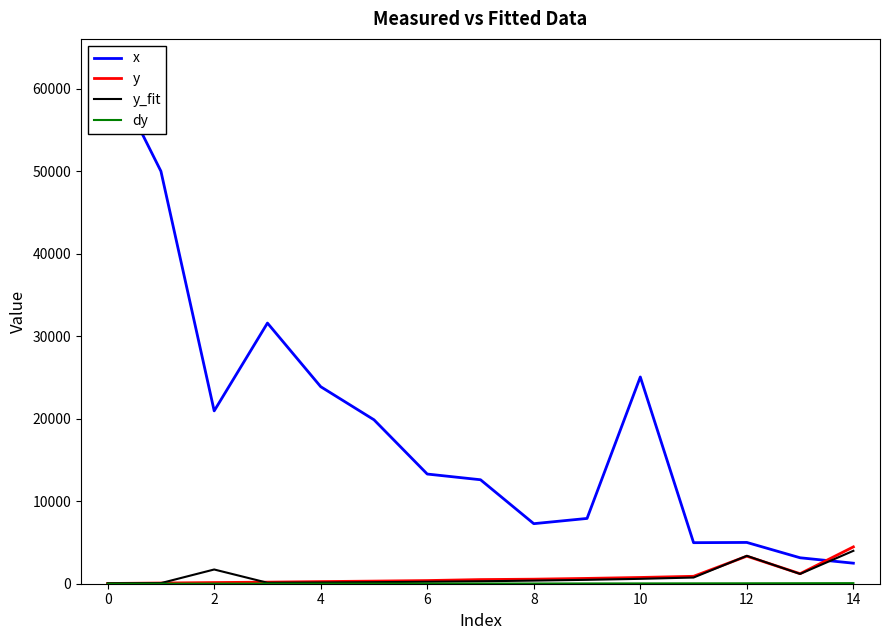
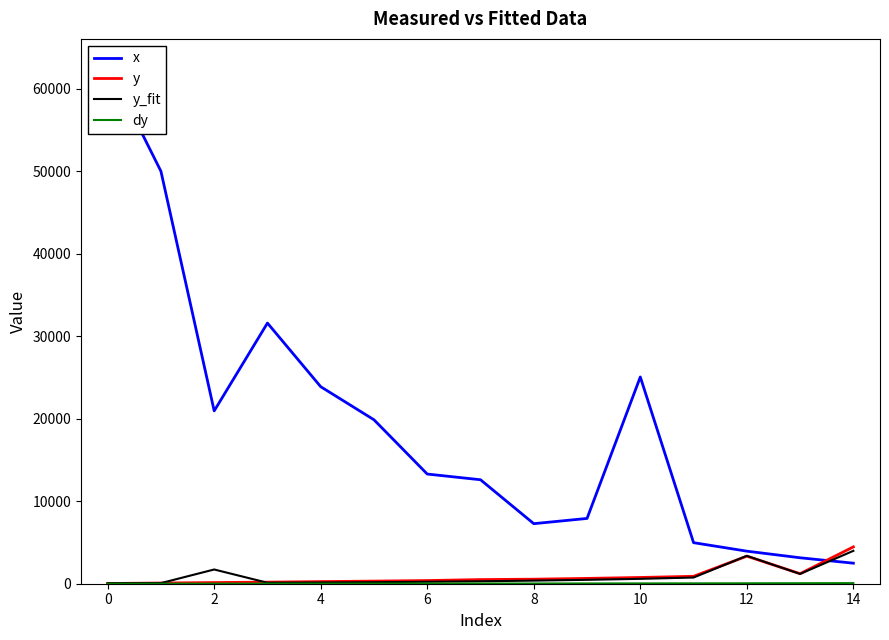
x, 12: 5000 -> 4000
